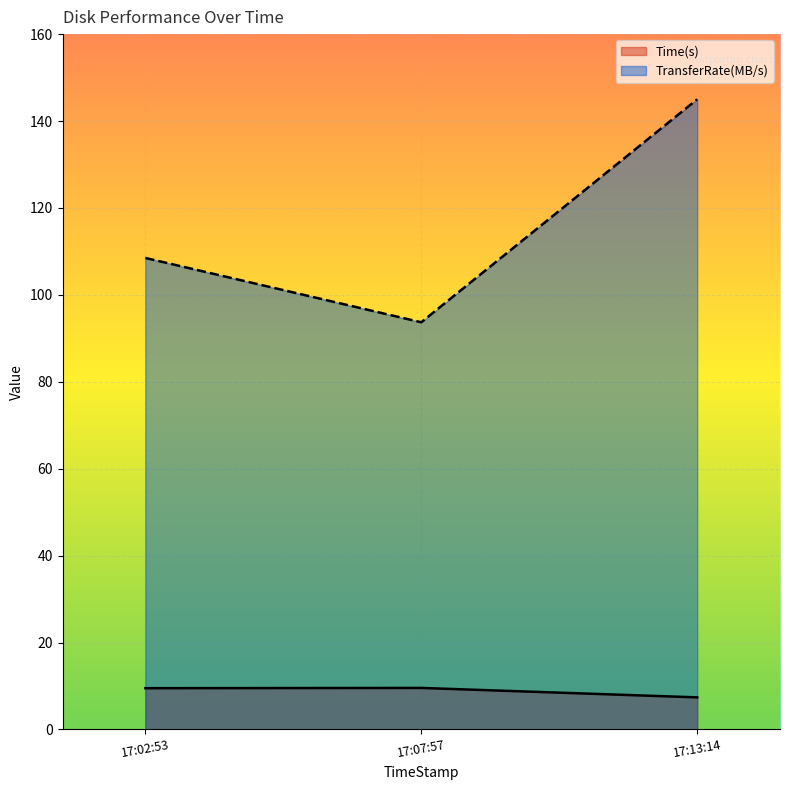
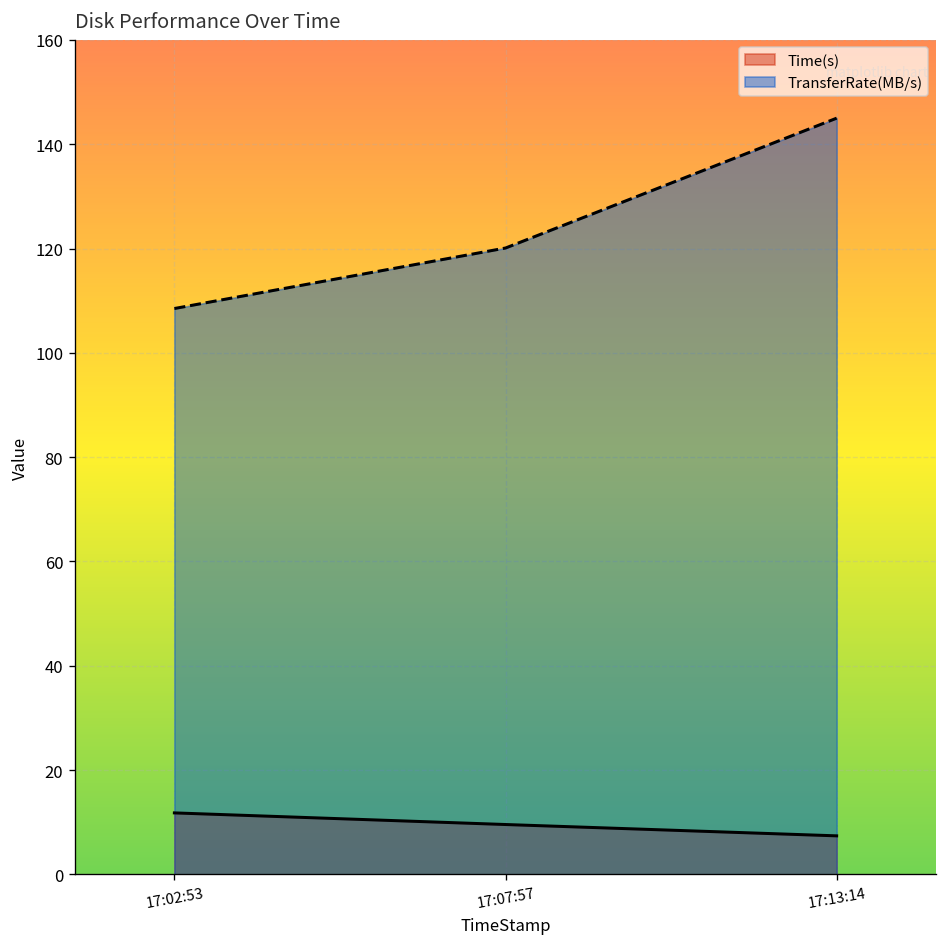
Time(s), 17:02:53: 10 -> 12
TransferRate(MB/s), 17:07:57: 94 -> 120
